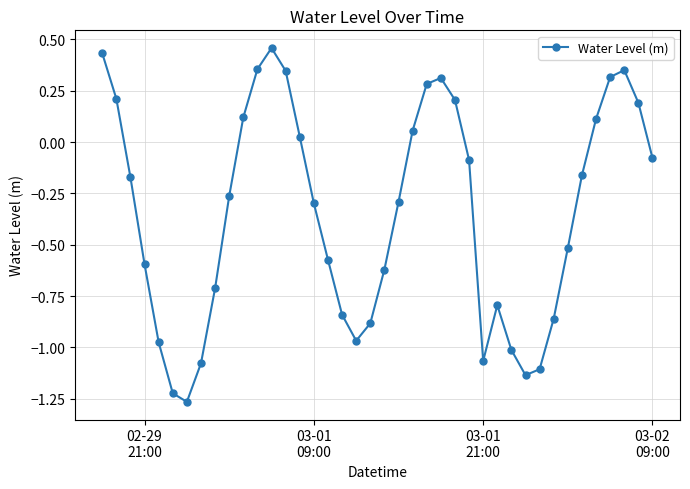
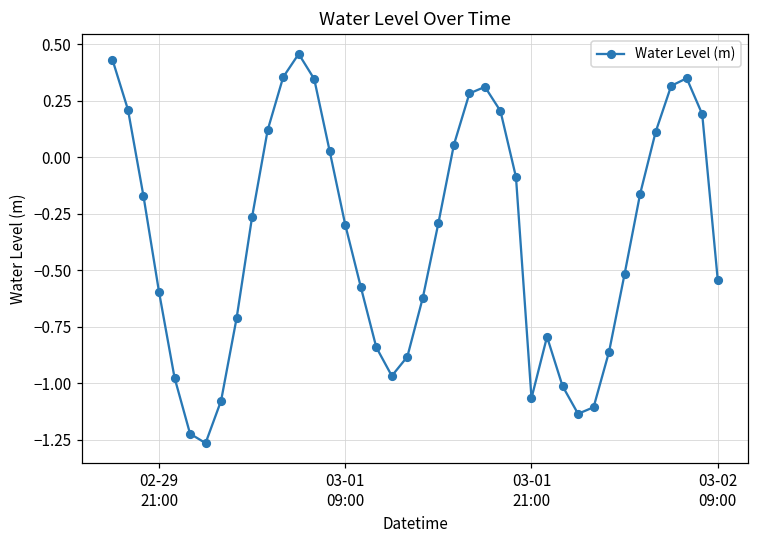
03-02 09:00: -0.08 -> -0.54
